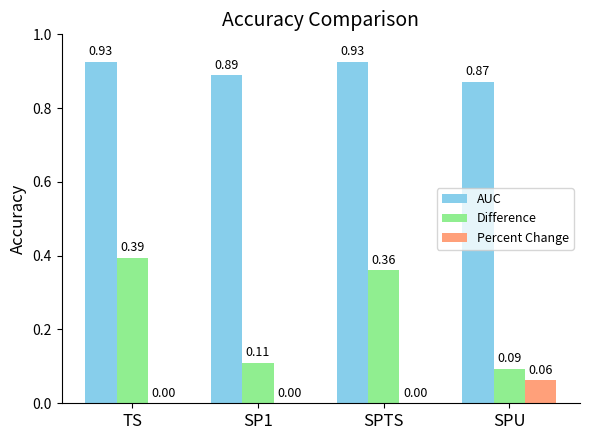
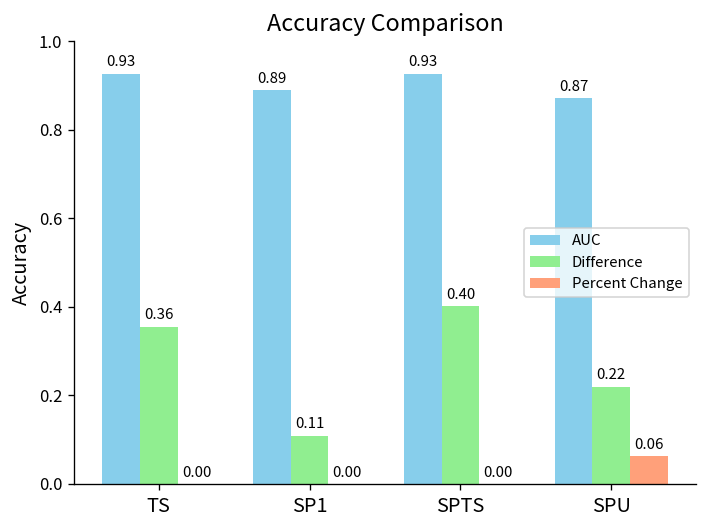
Difference, TS: 0.39 -> 0.36
Difference, SPTS: 0.36 -> 0.40
Difference, SPU: 0.09 -> 0.22
